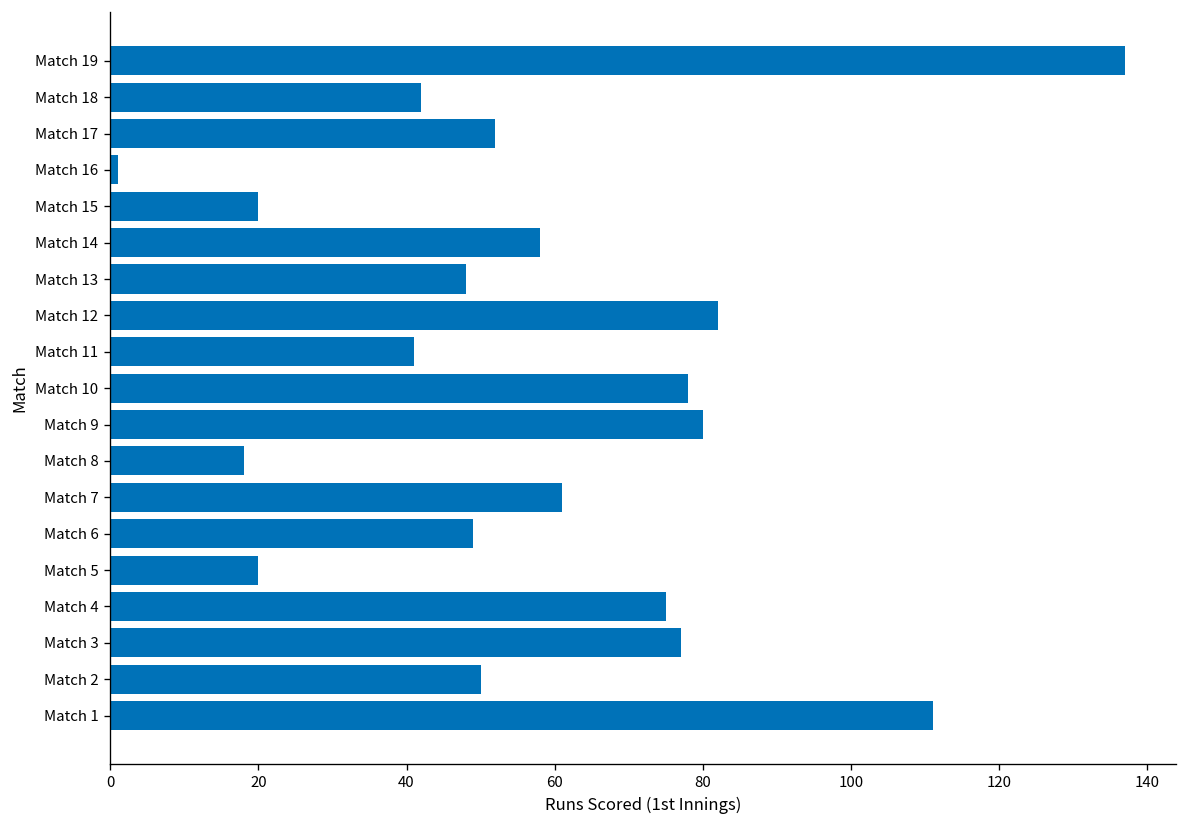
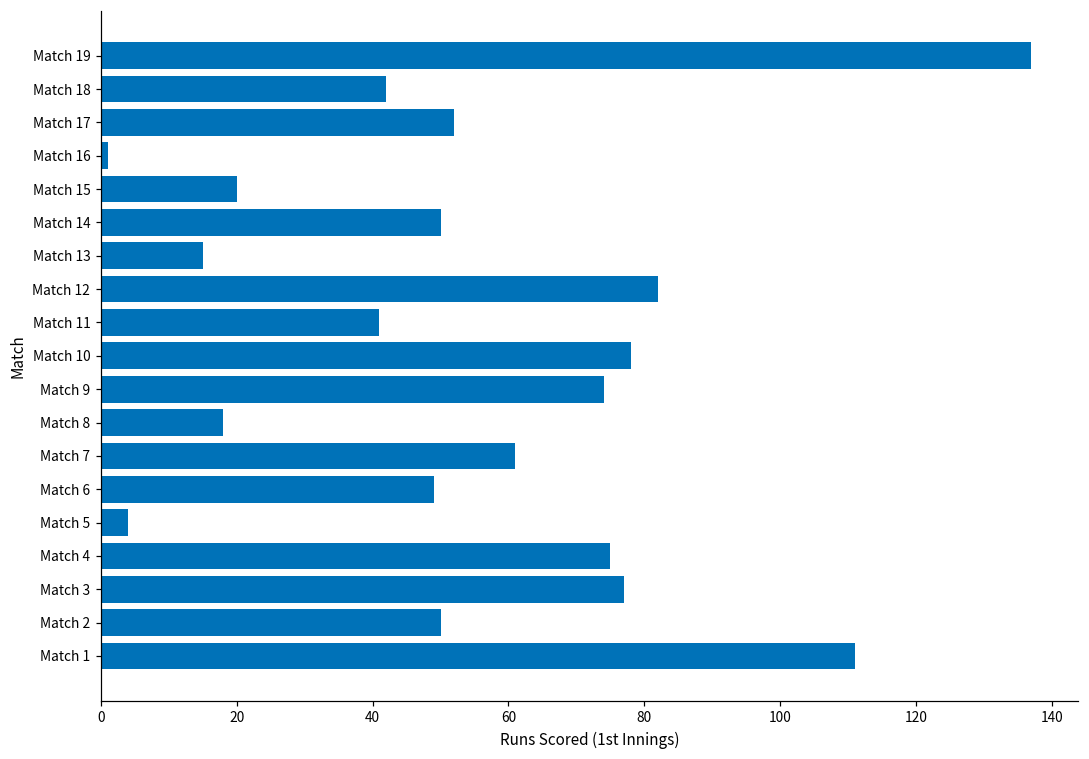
Match 14: 58 -> 50
Match 13: 48 -> 15
Match 9: 80 -> 74
Match 5: 20 -> 4
